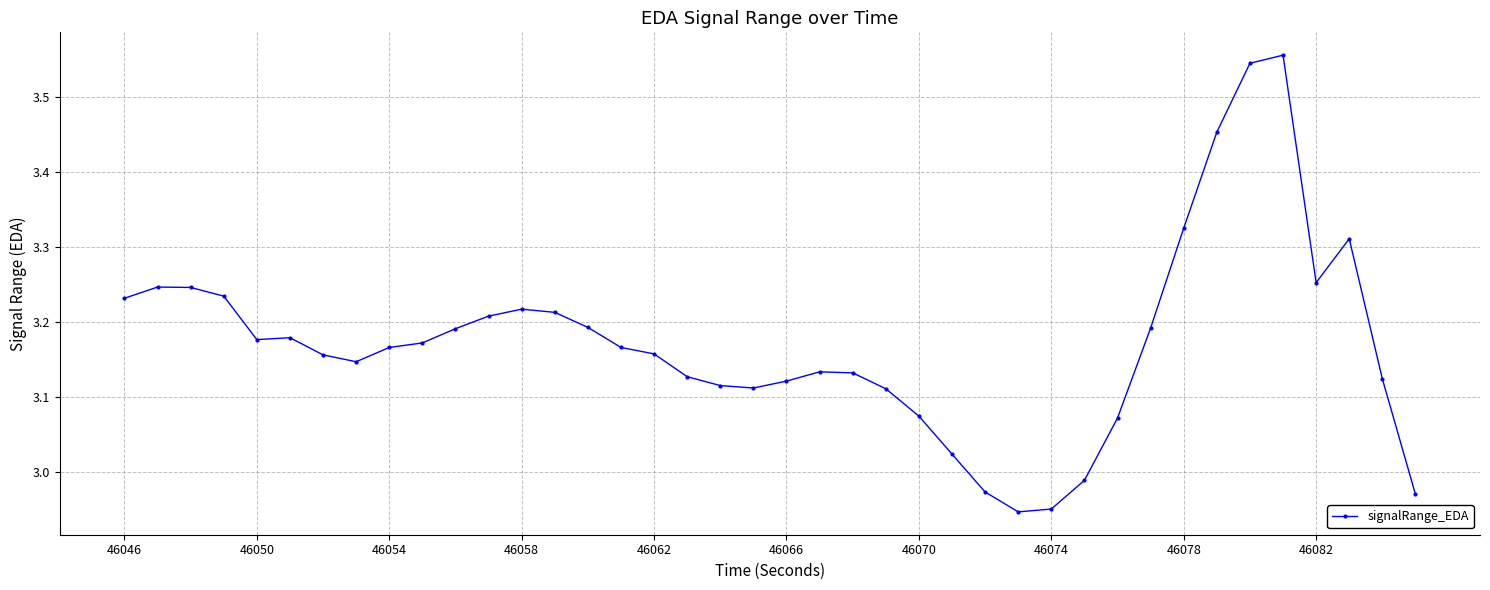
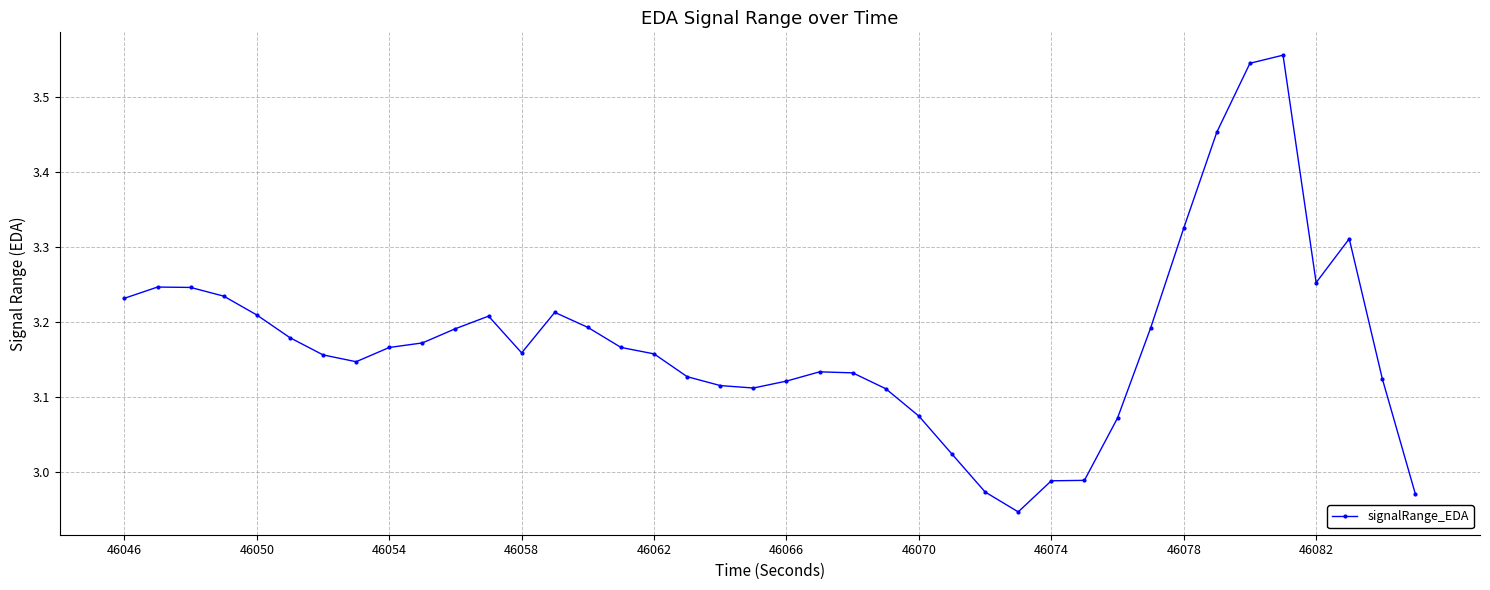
46050: 3.18 -> 3.21
46058: 3.22 -> 3.16
46074: 2.95 -> 2.99
